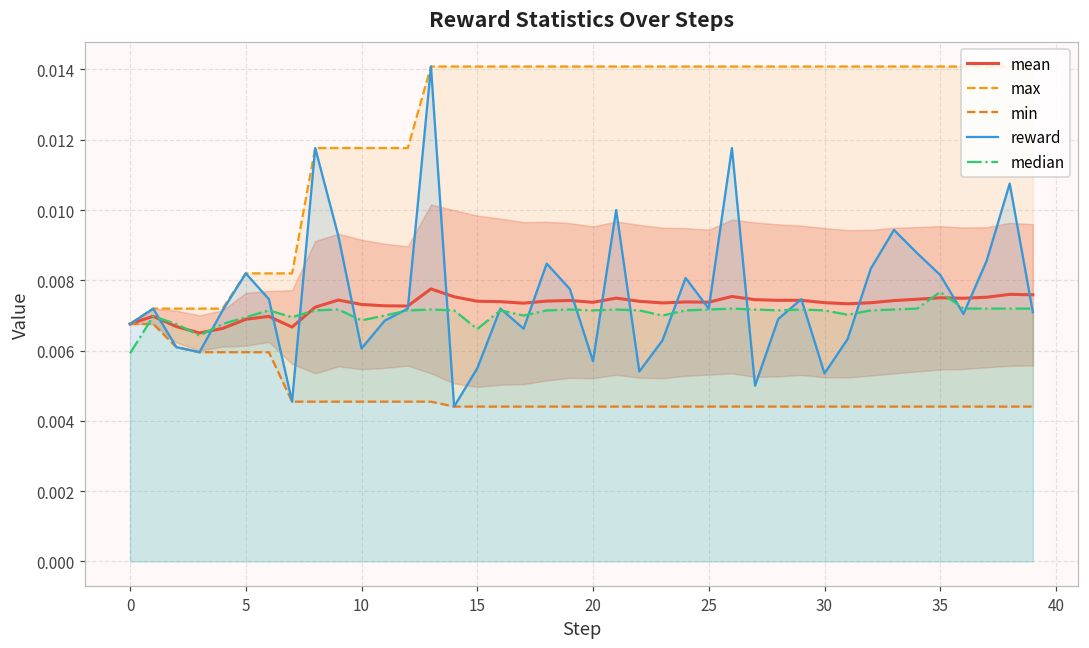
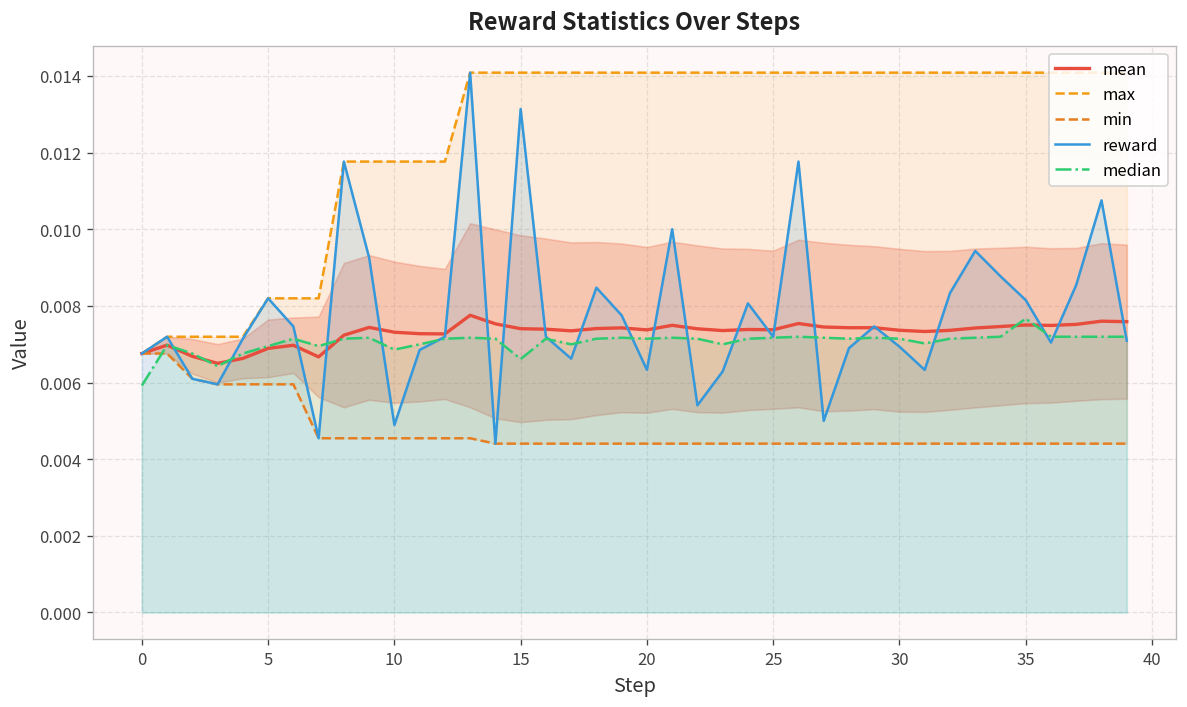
reward, 10: 0.0061 -> 0.0049
reward, 15: 0.0055 -> 0.0131
reward, 20: 0.0057 -> 0.0063
reward, 30: 0.0053 -> 0.0069
